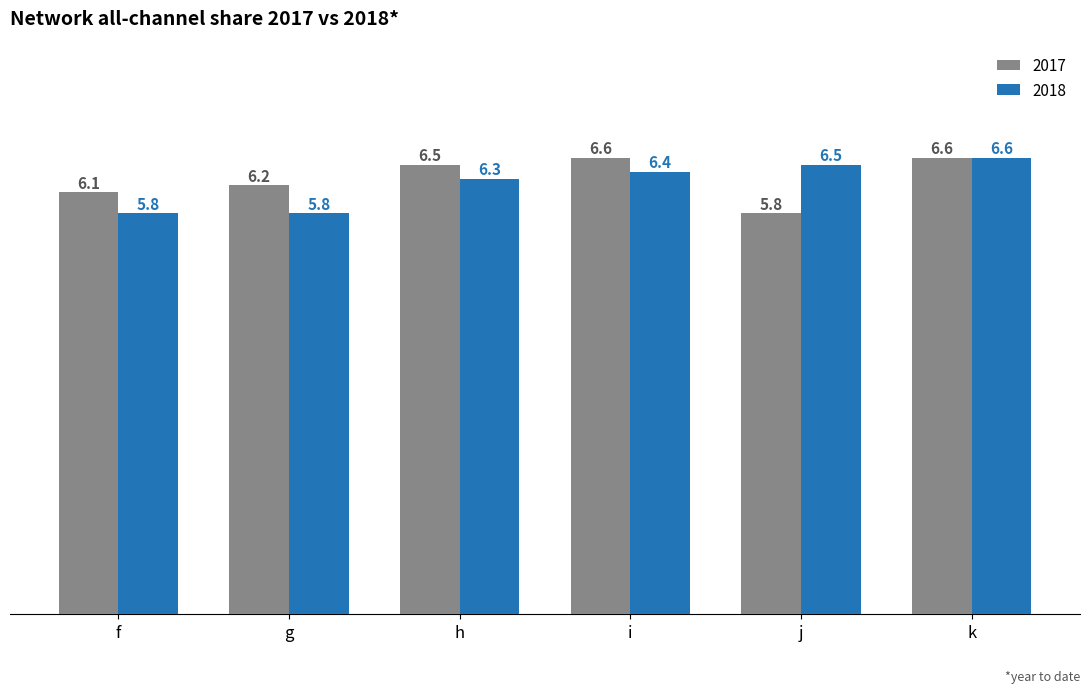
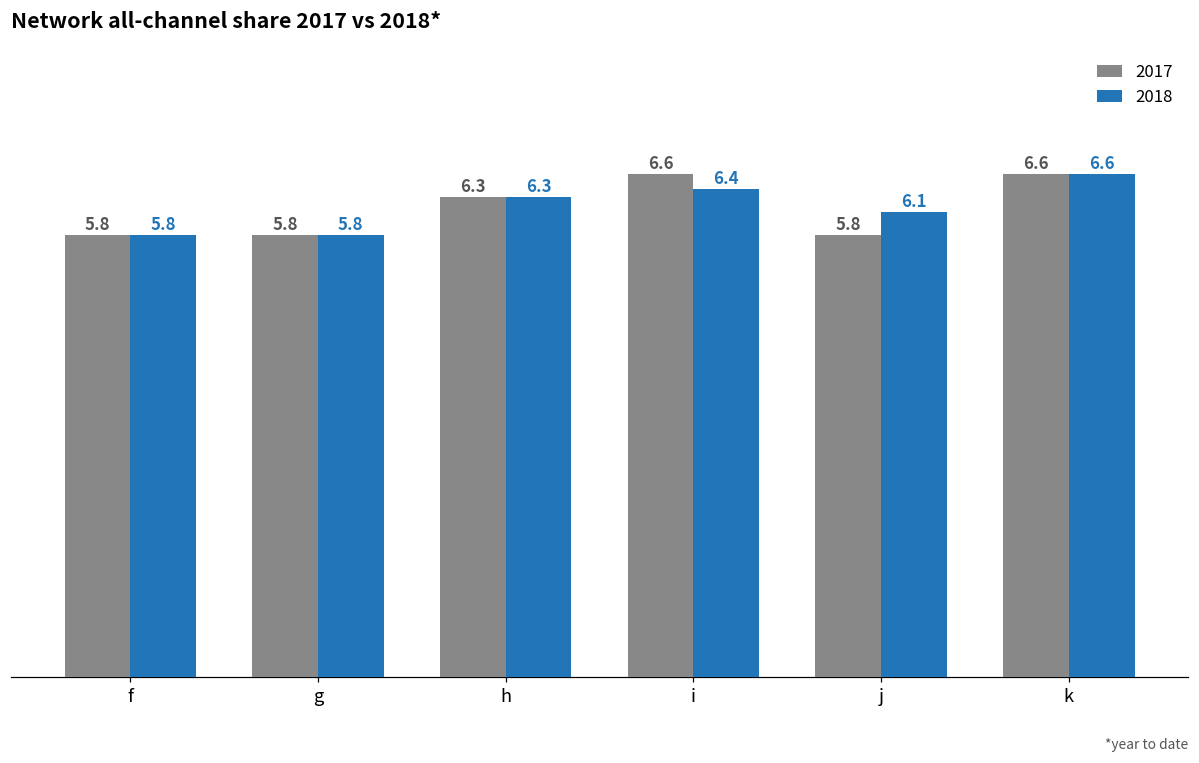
2017, f: 6.1 -> 5.8
2017, g: 6.2 -> 5.8
2017, h: 6.5 -> 6.3
2018, j: 6.5 -> 6.1
